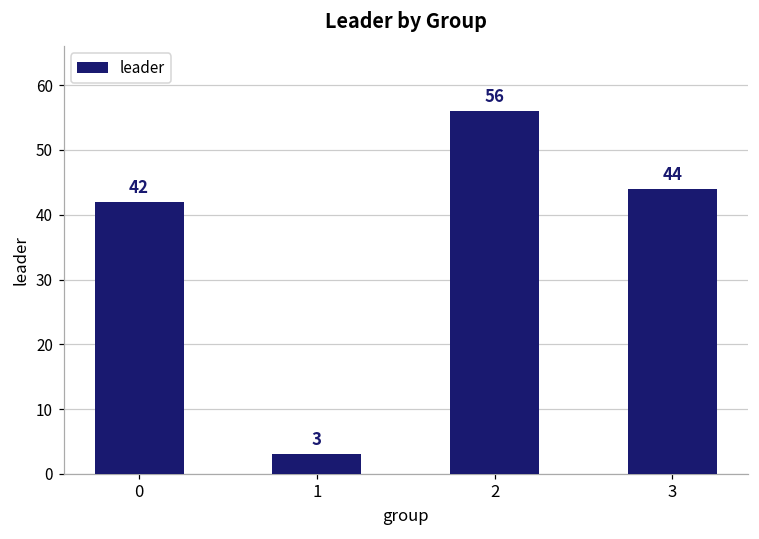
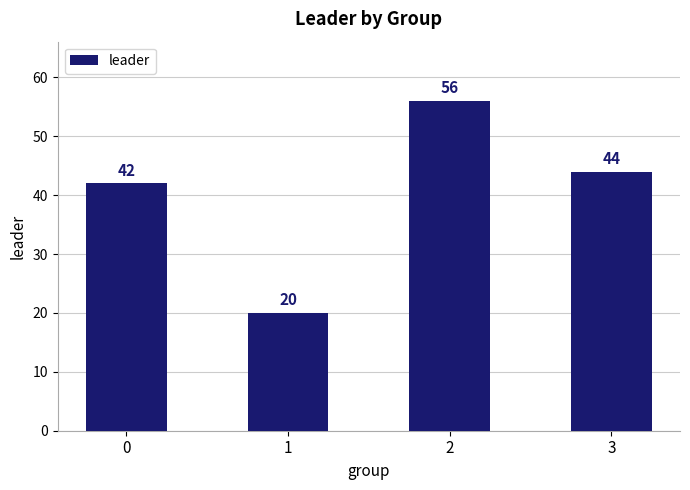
1: 3 -> 20
